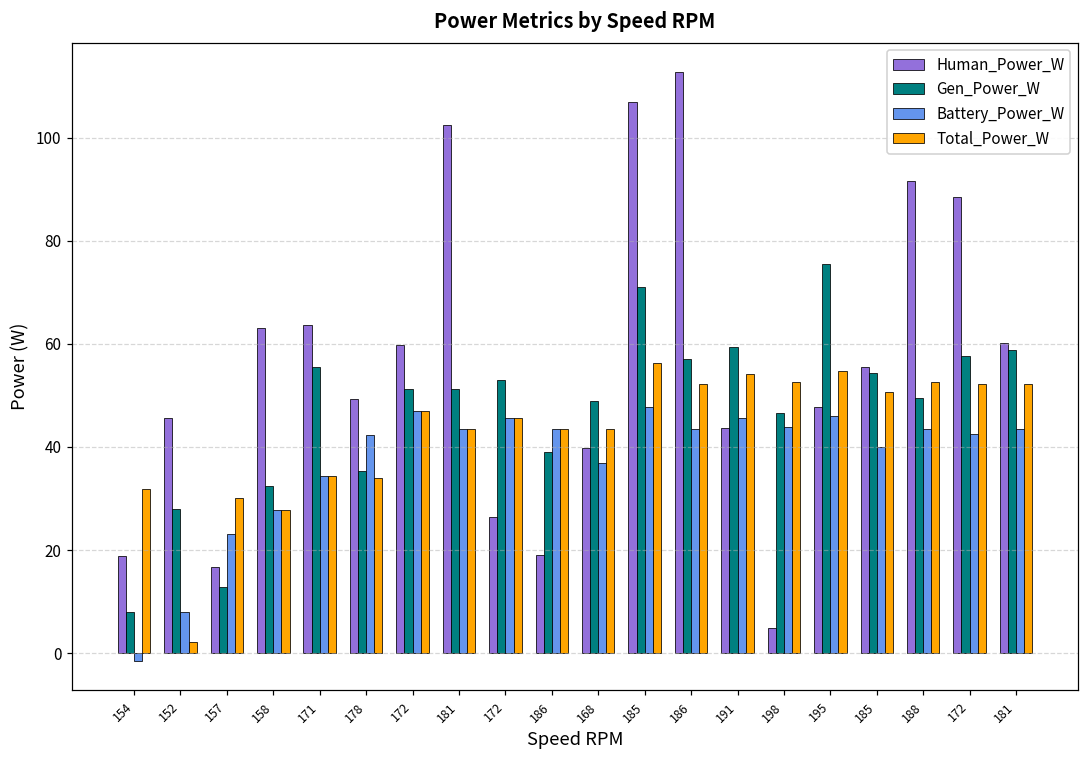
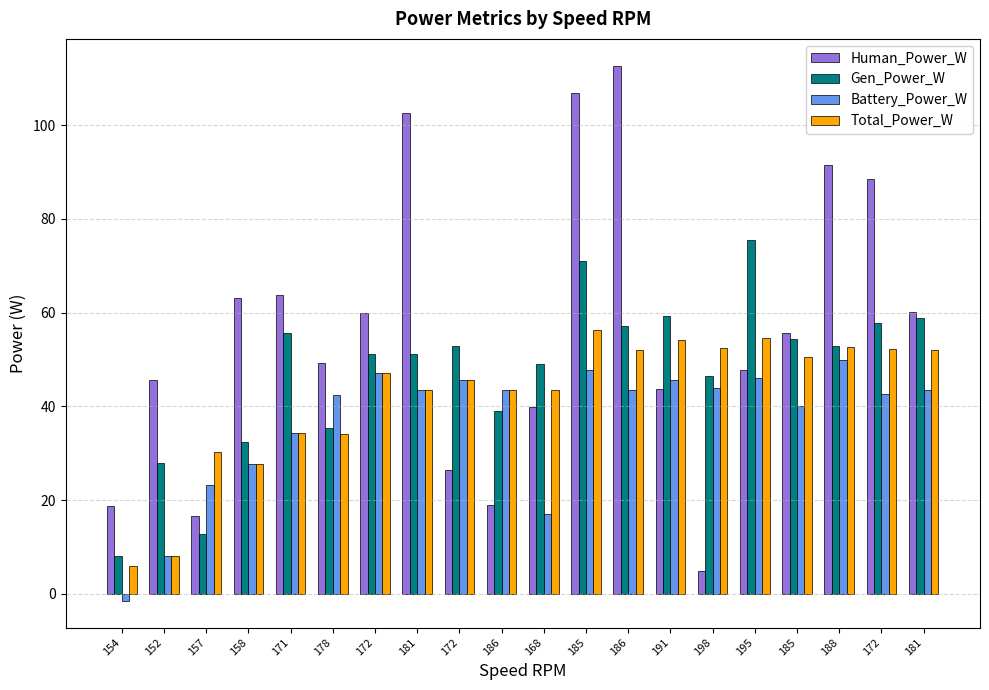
Total_Power_W, 154: 32 -> 6
Total_Power_W, 152: 2 -> 8
Battery_Power_W, 168: 37 -> 17
Gen_Power_W, 188: 50 -> 53
Battery_Power_W, 188: 44 -> 50
